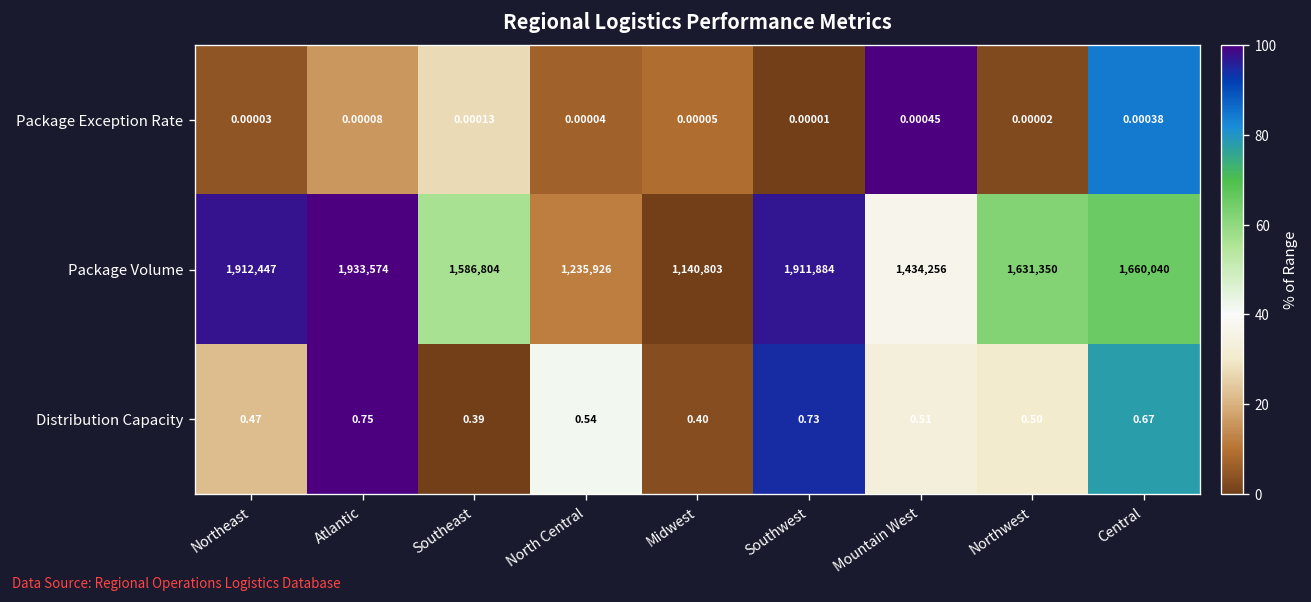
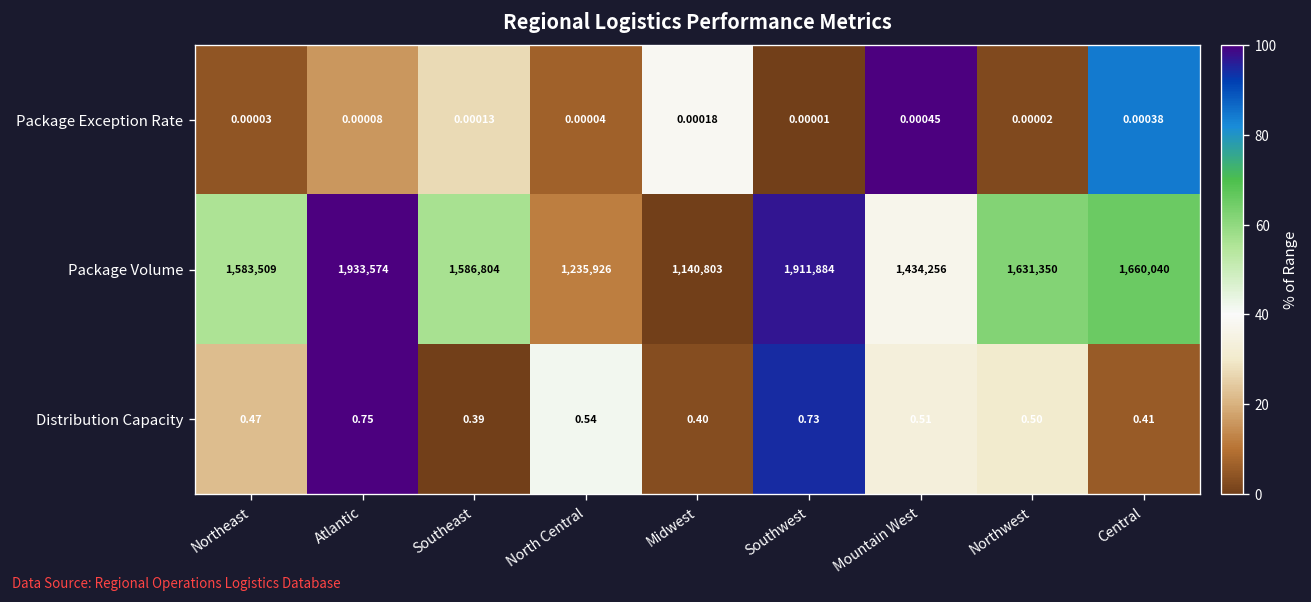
Package Exception Rate, Midwest: 0.00005 -> 0.00018
Package Volume, Northeast: 1,912,447 -> 1,583,509
Distribution Capacity, Central: 0.67 -> 0.41
